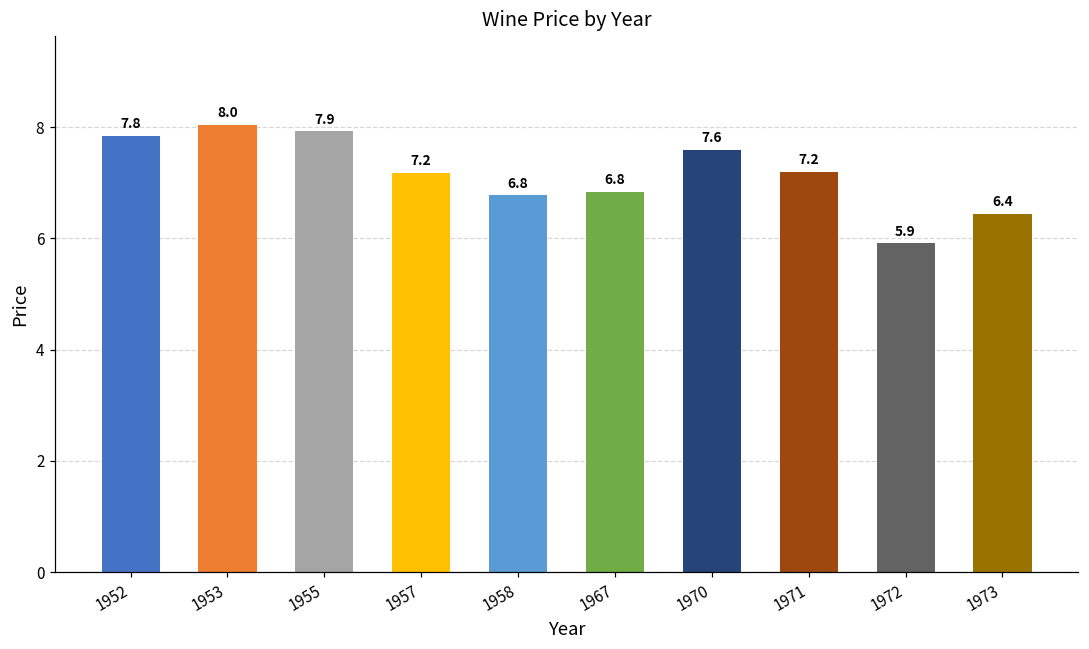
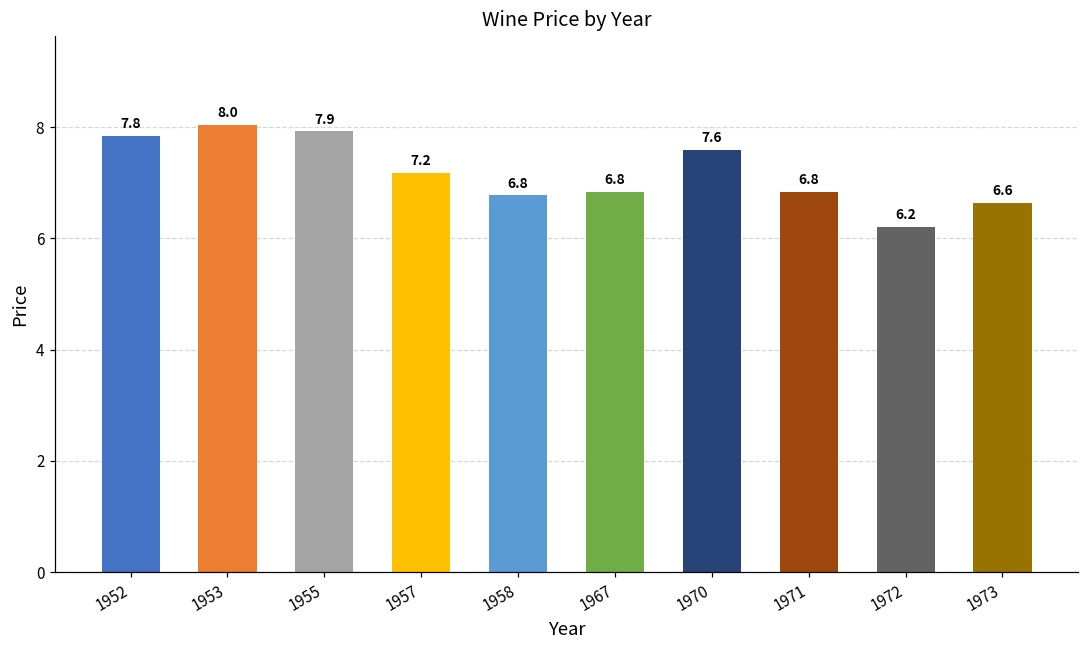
1971: 7.2 -> 6.8
1972: 5.9 -> 6.2
1973: 6.4 -> 6.6
